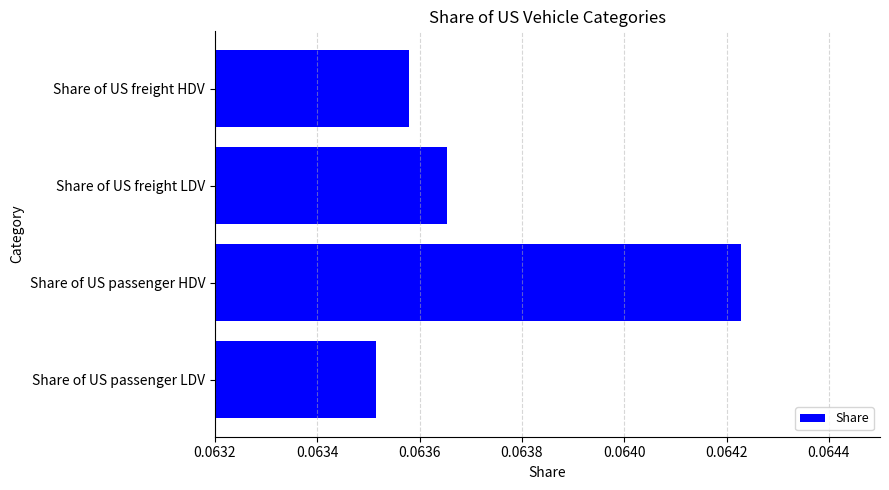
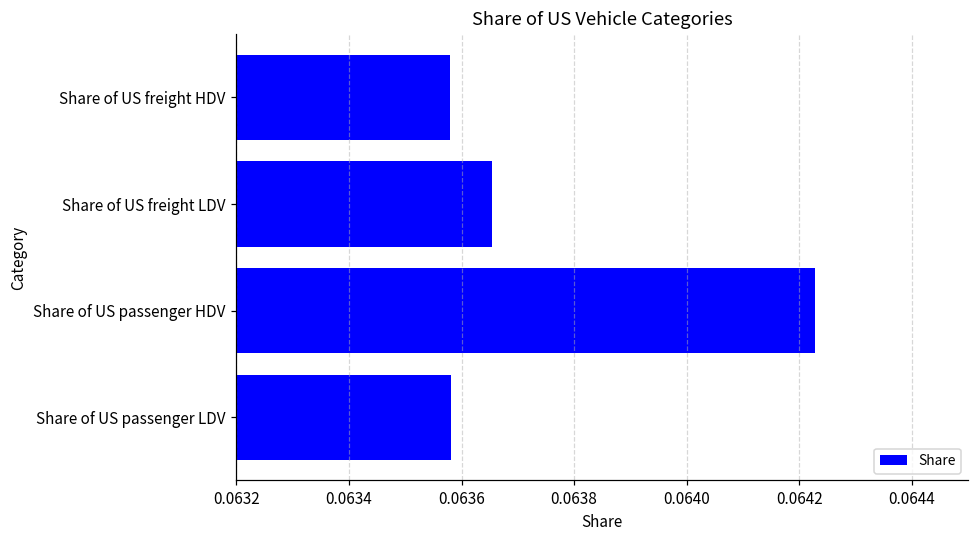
Share of US passenger LDV: 0.06351 -> 0.06358
